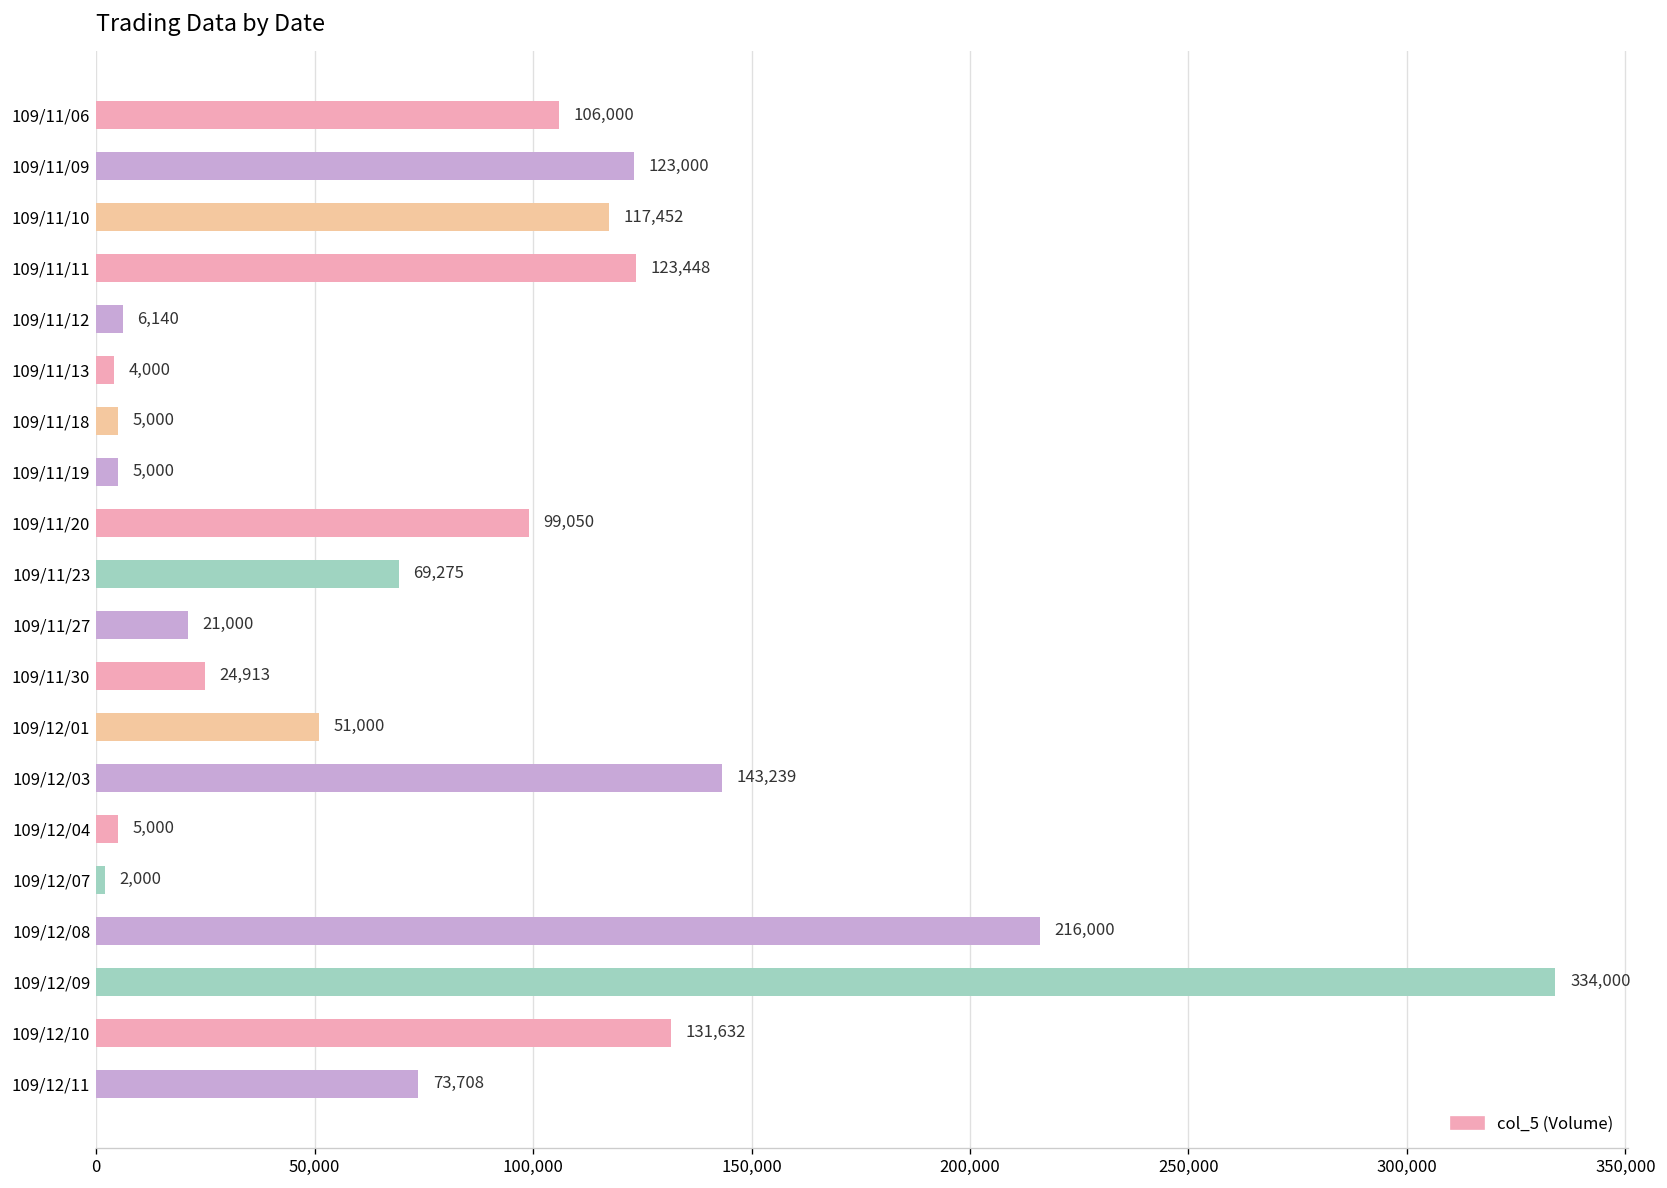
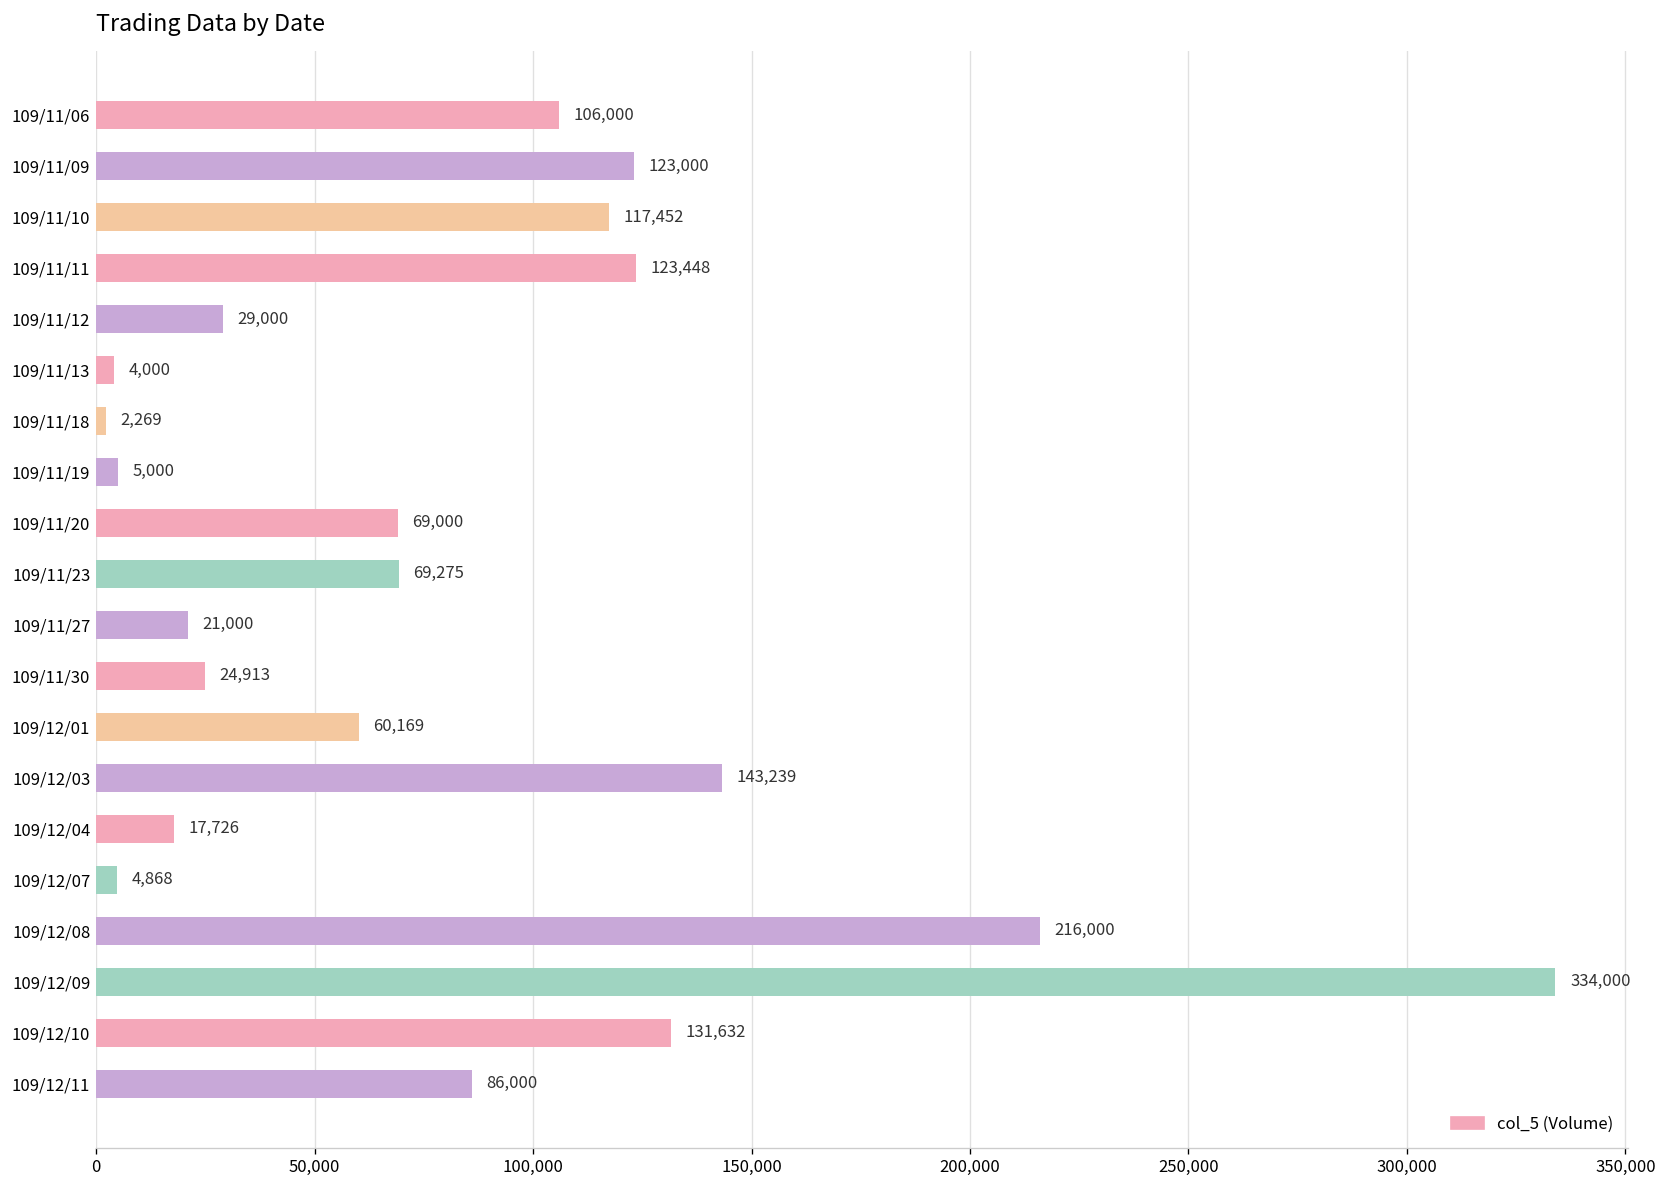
109/11/12: 6,140 -> 29,000
109/11/18: 5,000 -> 2,269
109/11/20: 99,050 -> 69,000
109/12/01: 51,000 -> 60,169
109/12/04: 5,000 -> 17,726
109/12/07: 2,000 -> 4,868
109/12/11: 73,708 -> 86,000
